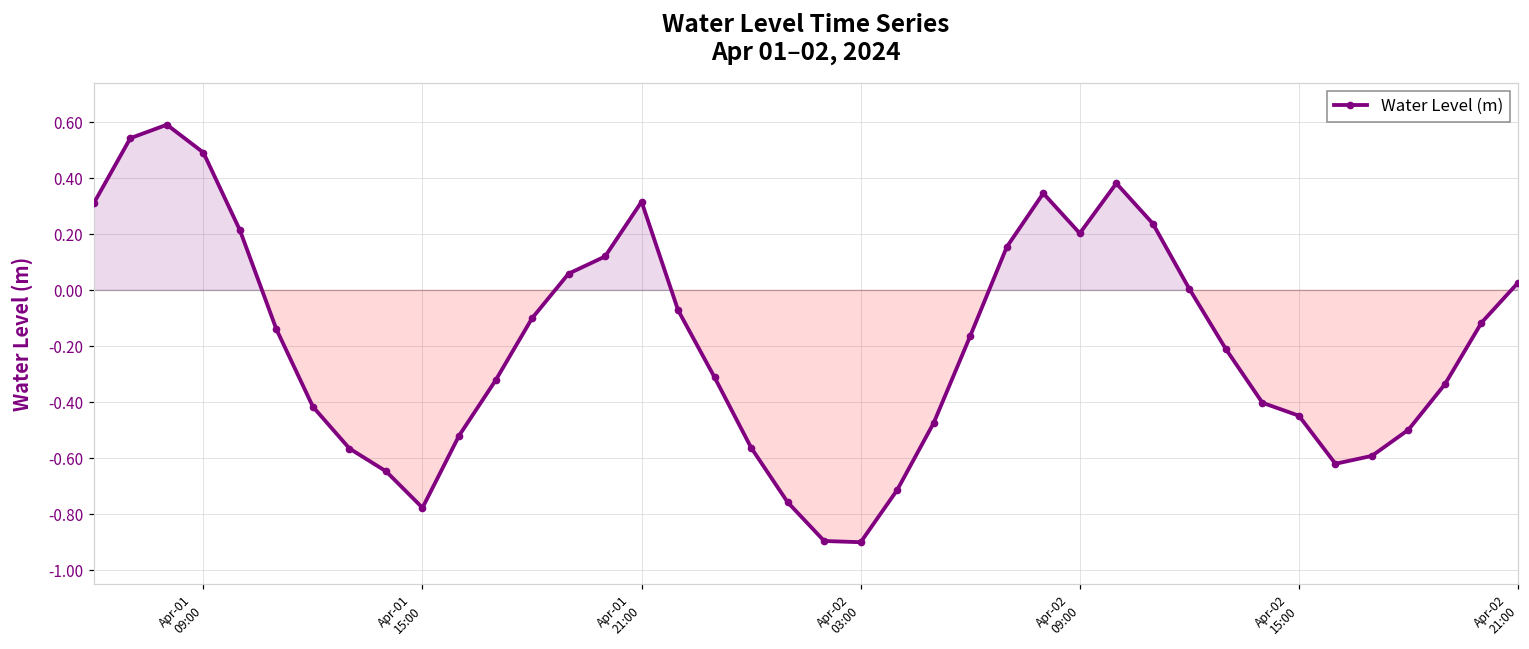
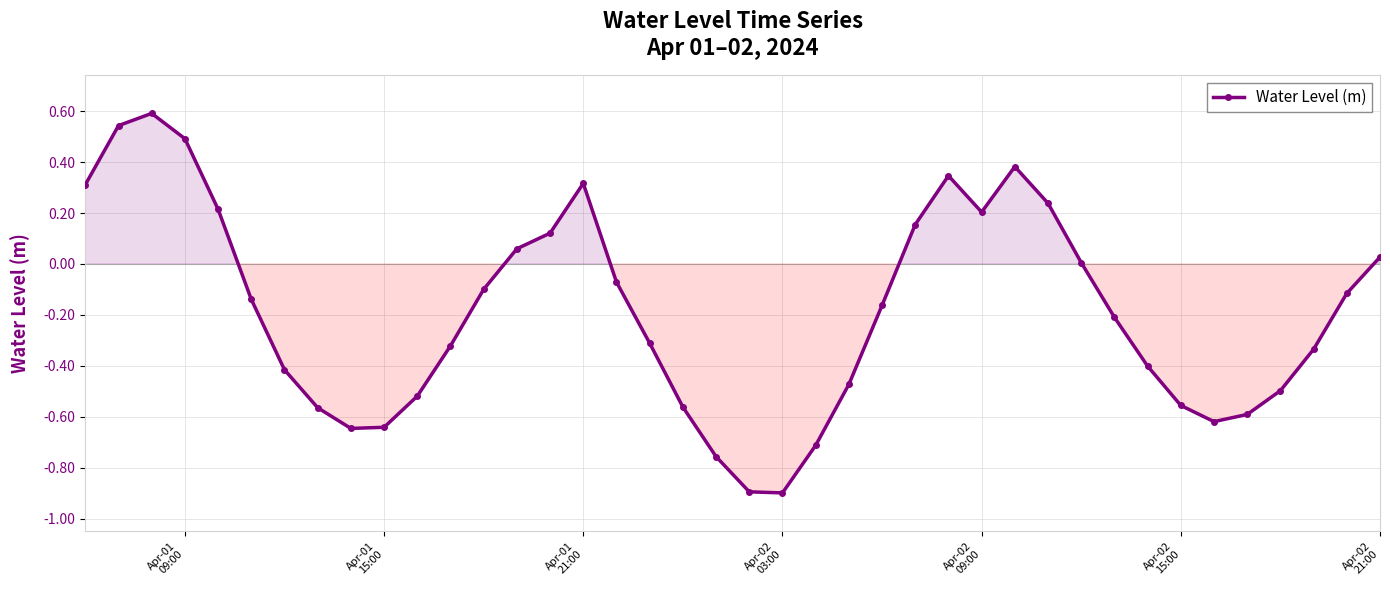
Apr-01 15:00: -0.78 -> -0.64
Apr-02 15:00: -0.45 -> -0.56
